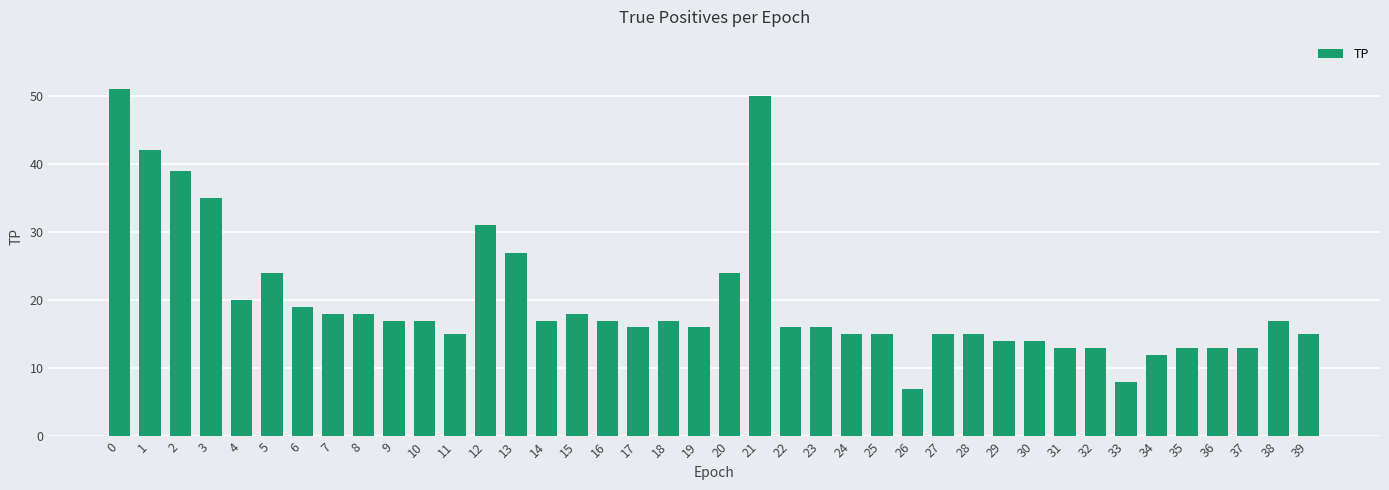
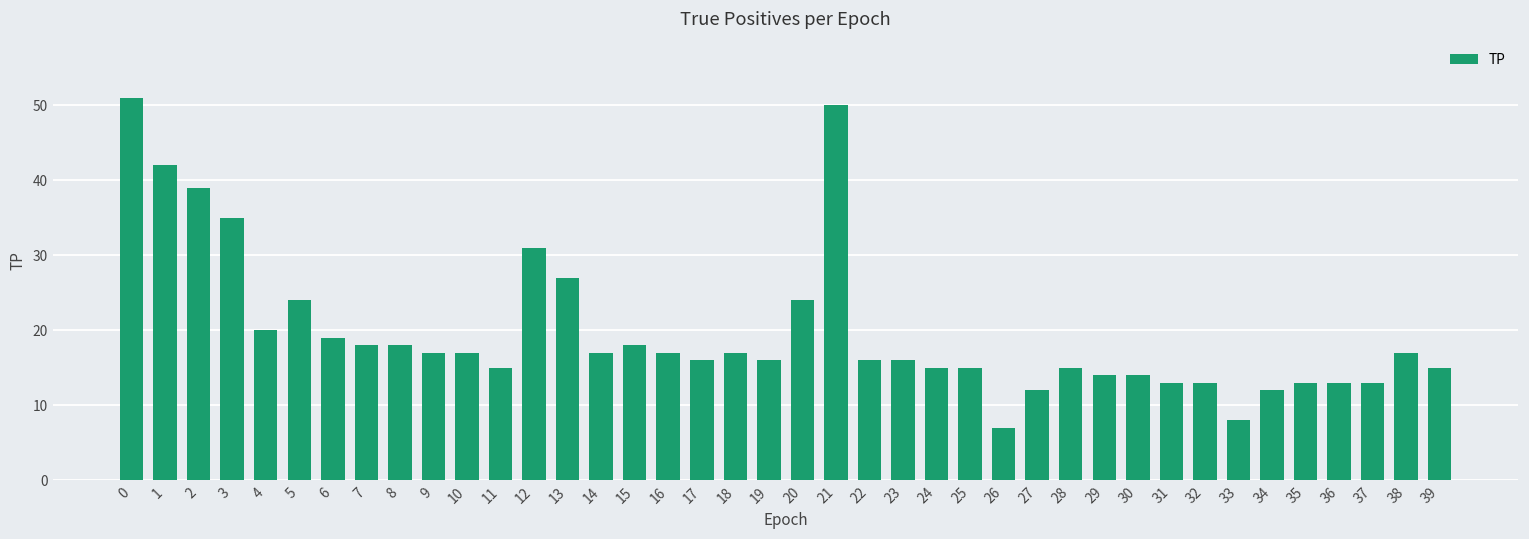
27: 15 -> 12
